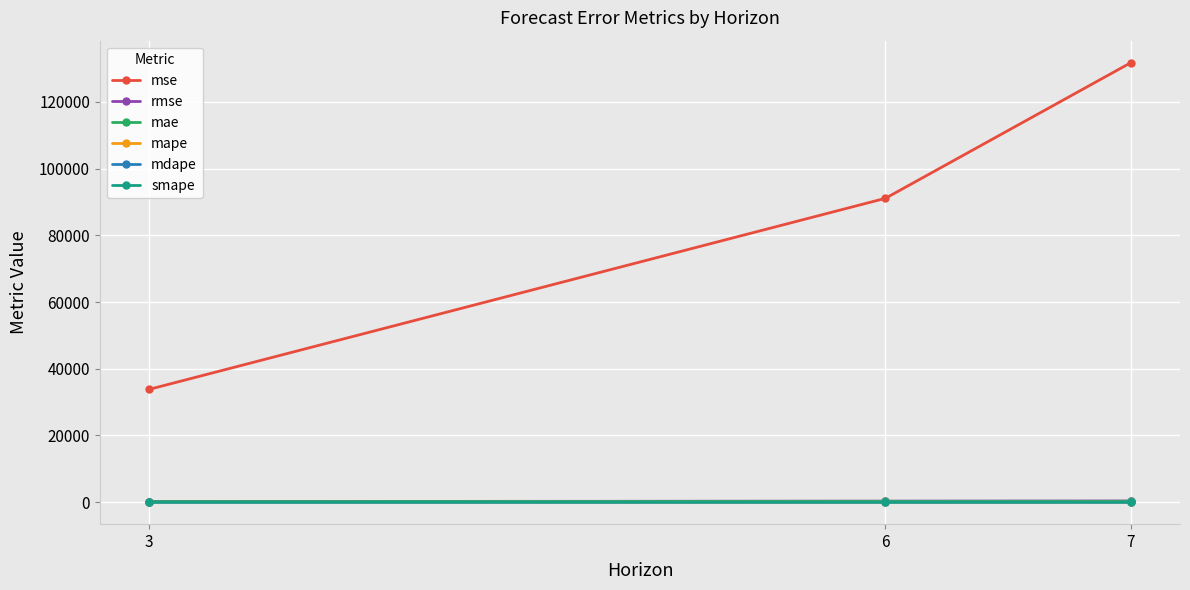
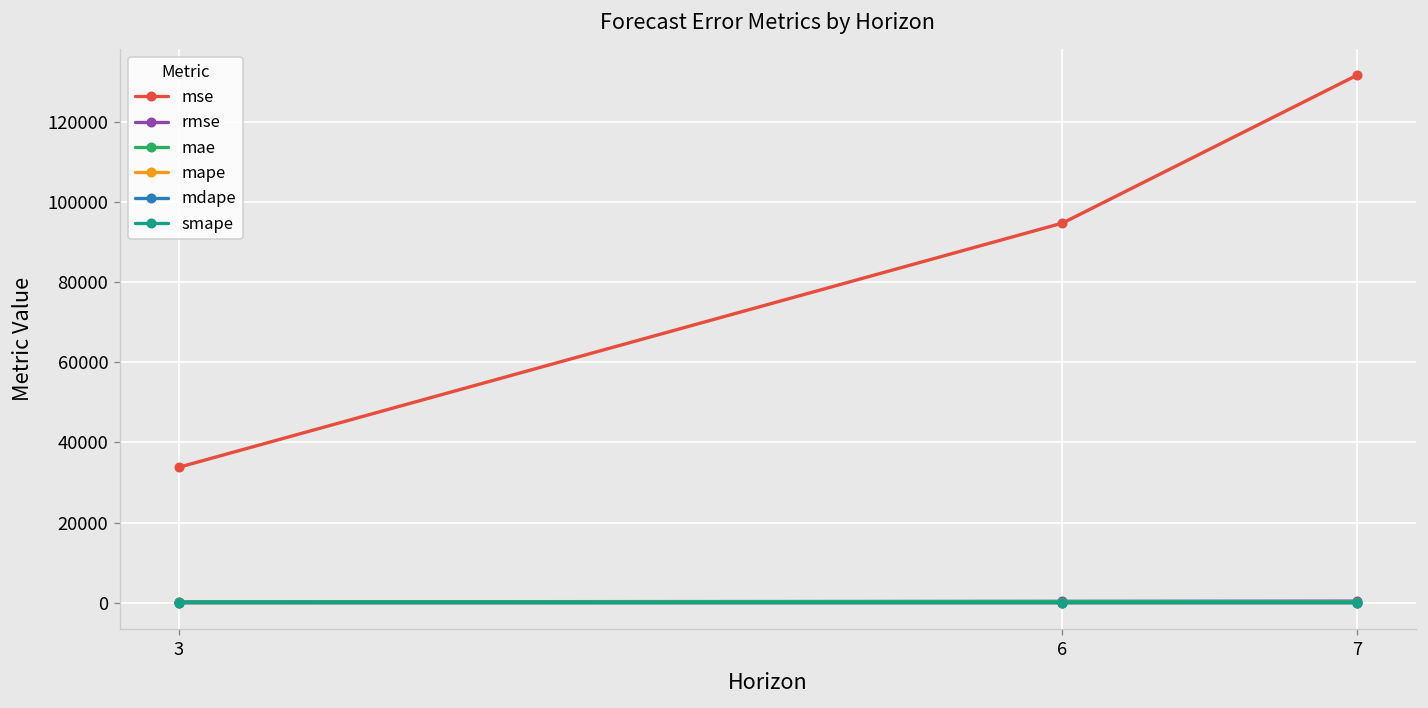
mse, 6: 91000 -> 95000
